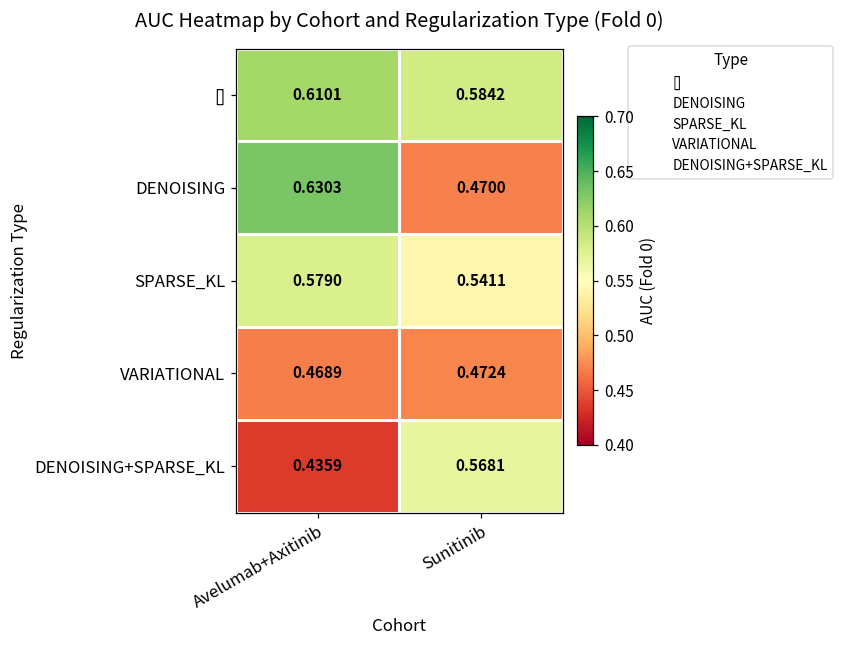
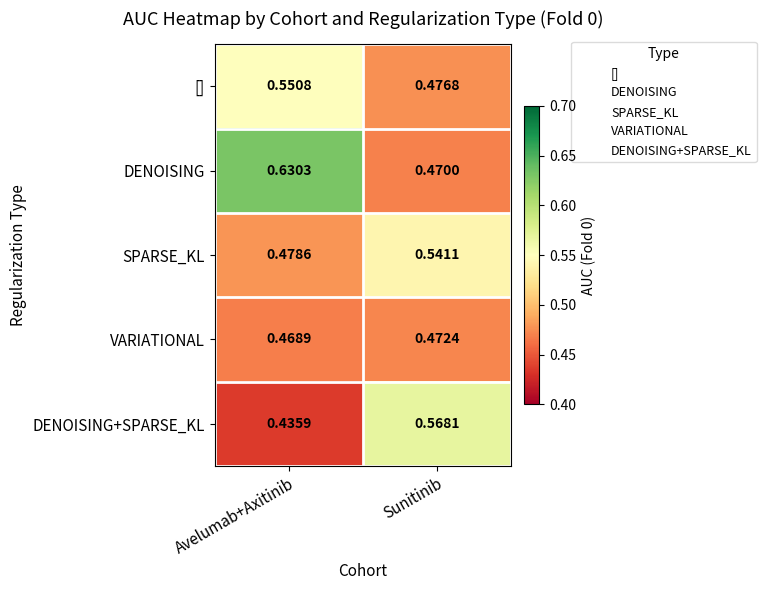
[], Avelumab+Axitinib: 0.6101 -> 0.5508
[], Sunitinib: 0.5842 -> 0.4768
SPARSE_KL, Avelumab+Axitinib: 0.5790 -> 0.4786
